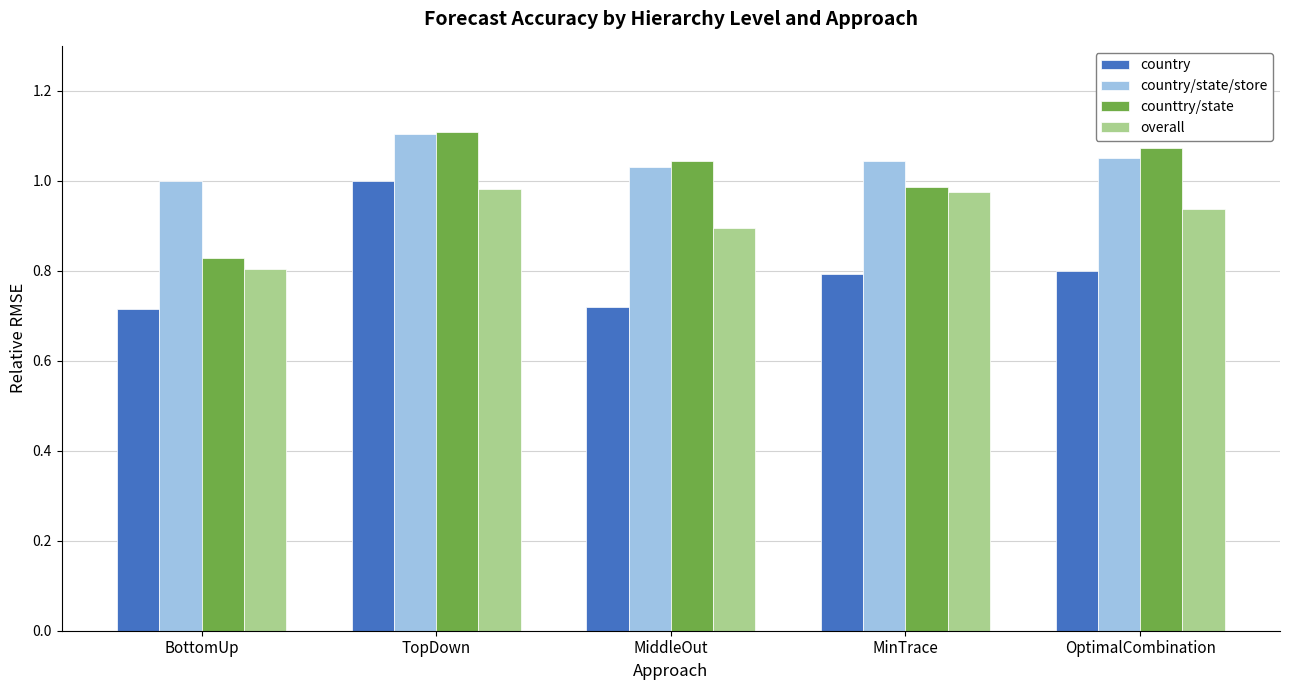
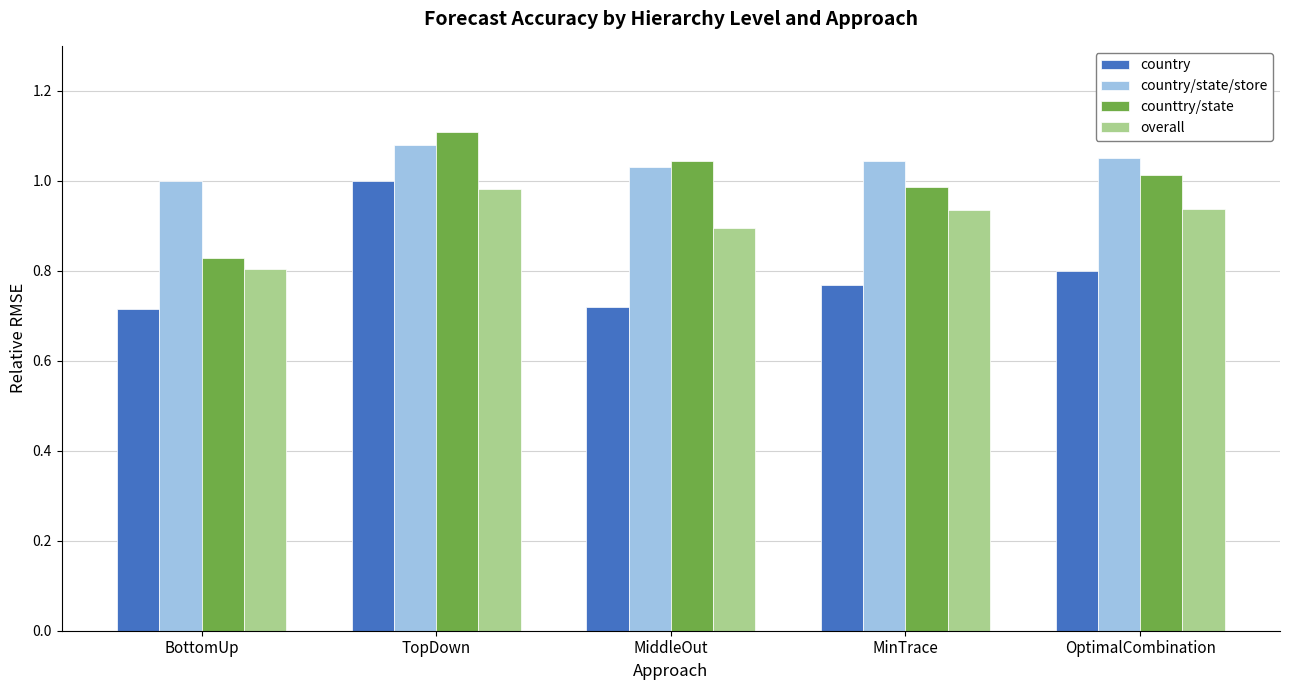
country/state/store, TopDown: 1.10 -> 1.08
country, MinTrace: 0.79 -> 0.77
overall, MinTrace: 0.98 -> 0.94
counttry/state, OptimalCombination: 1.07 -> 1.01
